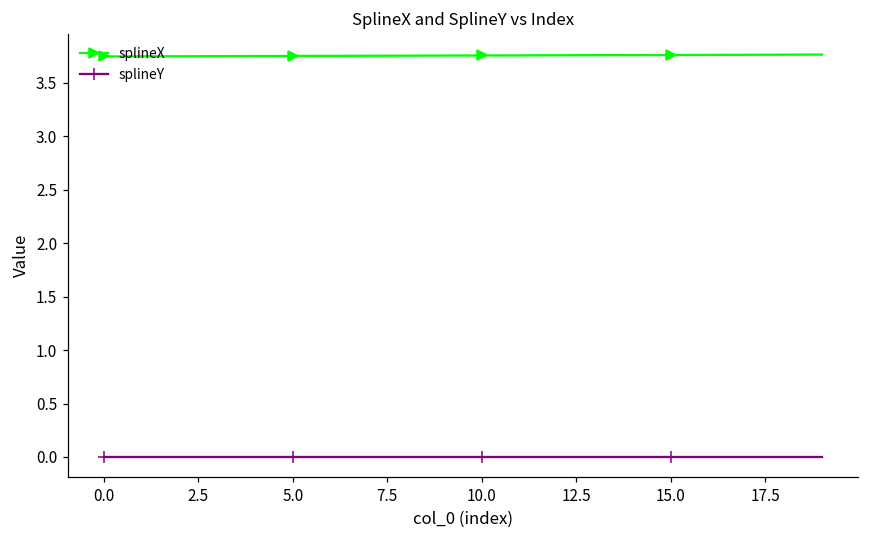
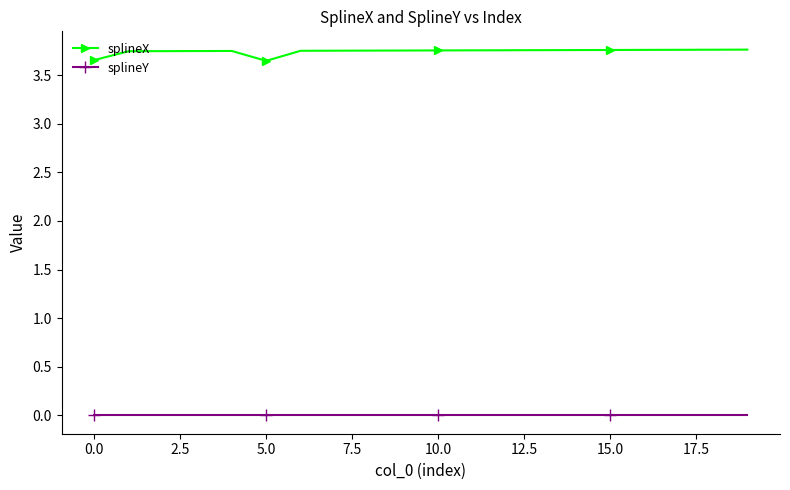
splineX, 0.0: 3.75 -> 3.66
splineX, 5.0: 3.7 -> 3.6
